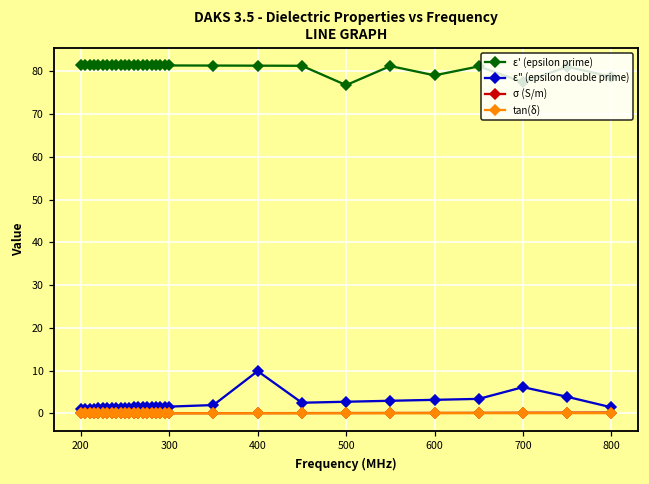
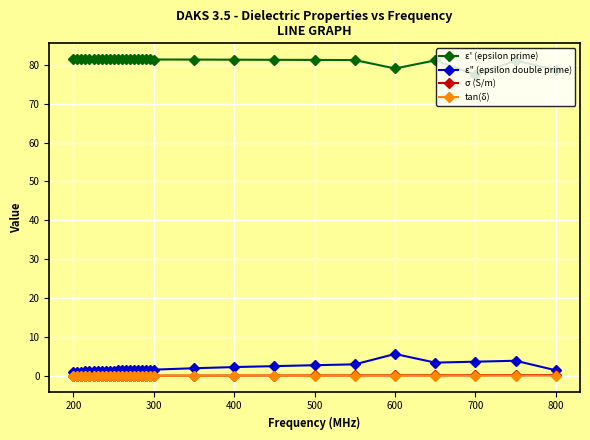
ε" (epsilon double prime), 400: 10 -> 2
ε' (epsilon prime), 500: 77 -> 81
ε" (epsilon double prime), 600: 3 -> 6
ε" (epsilon double prime), 700: 6 -> 4
